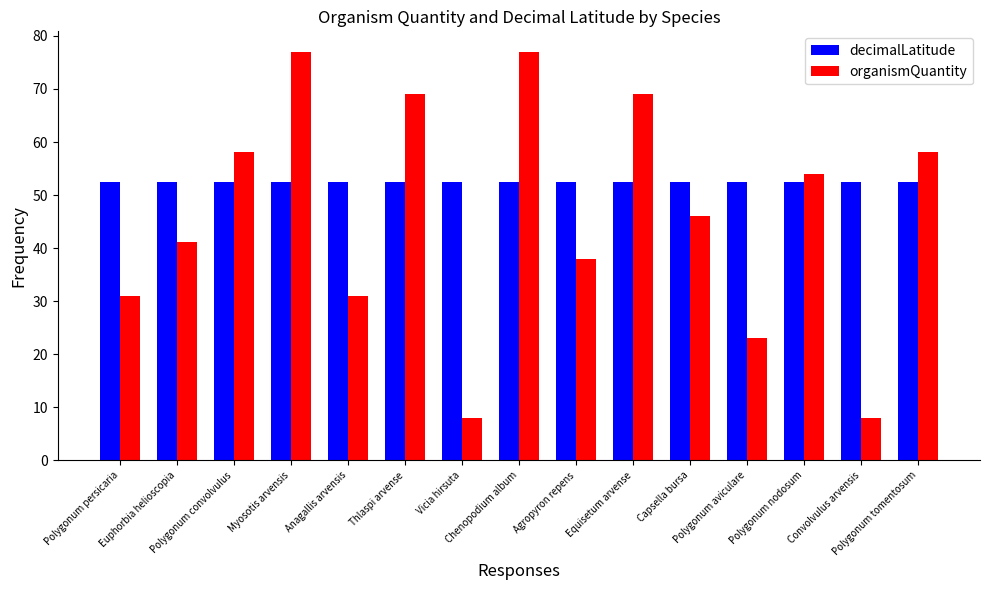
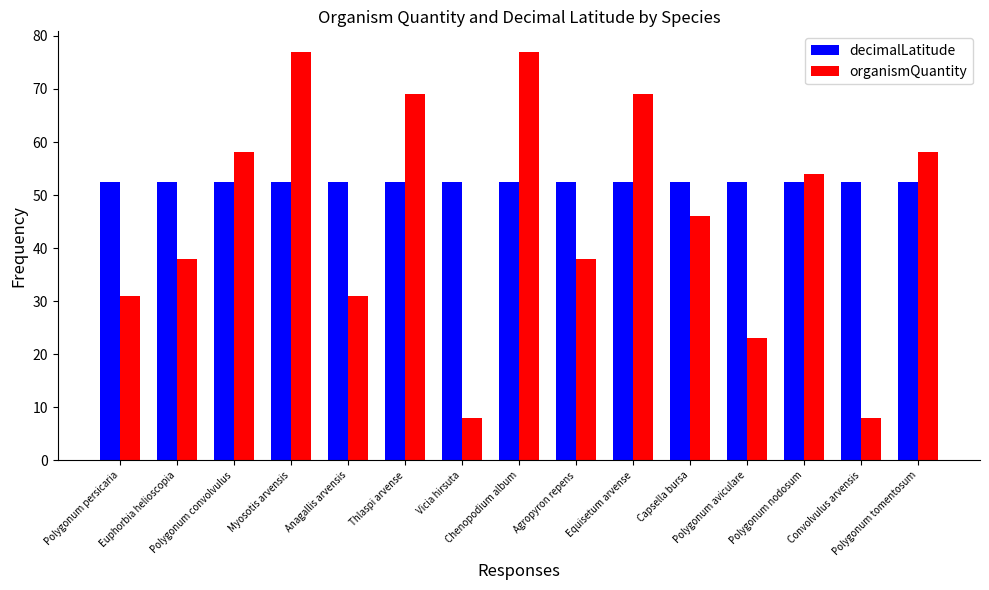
organismQuantity, Euphorbia helioscopia: 41 -> 38
